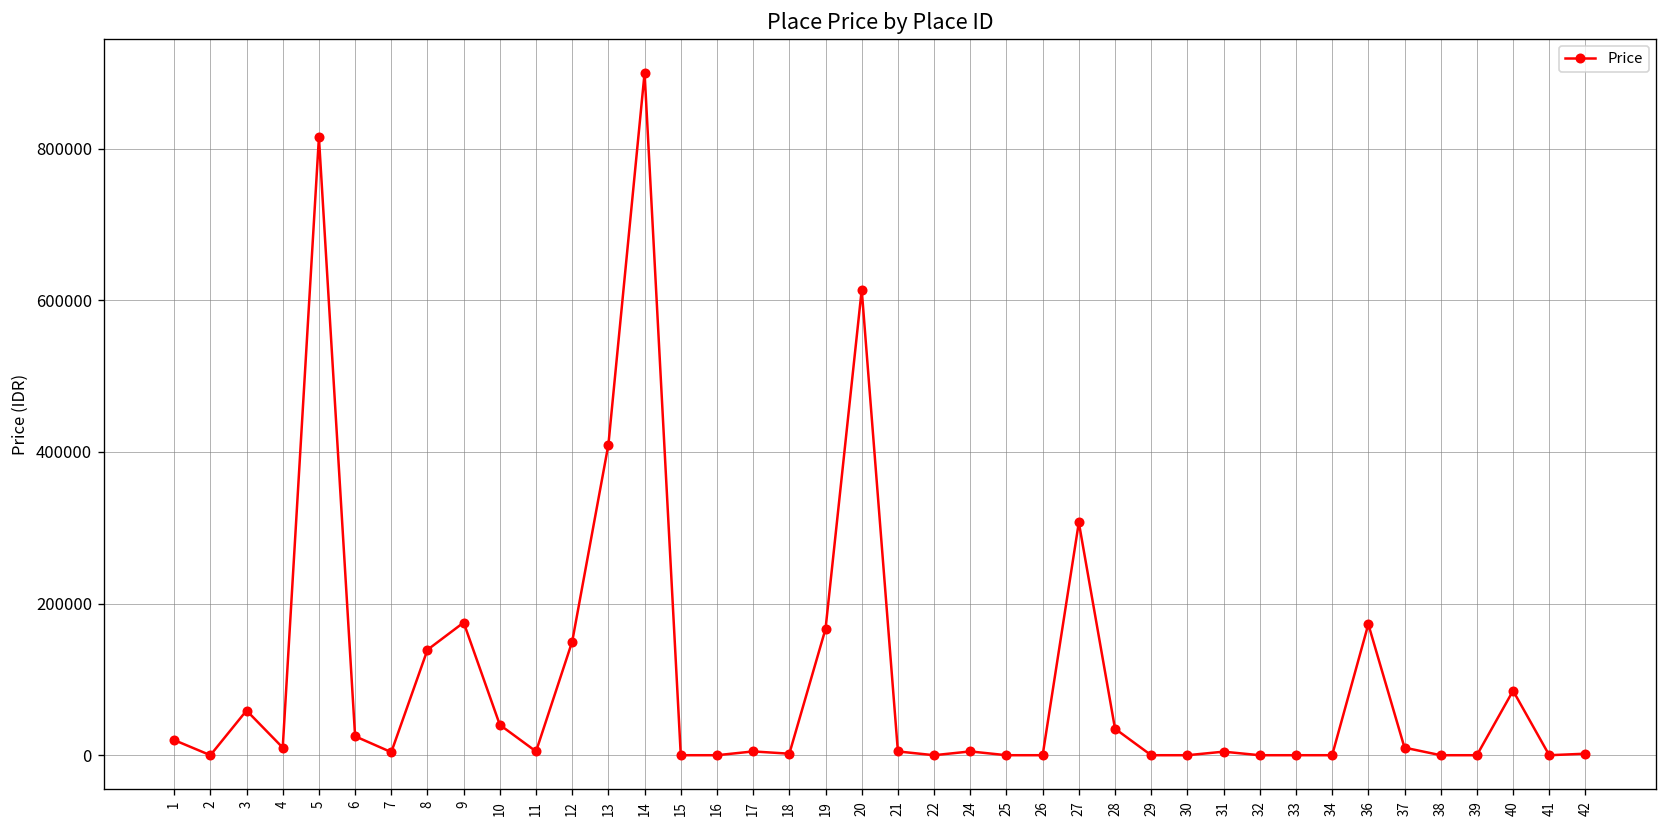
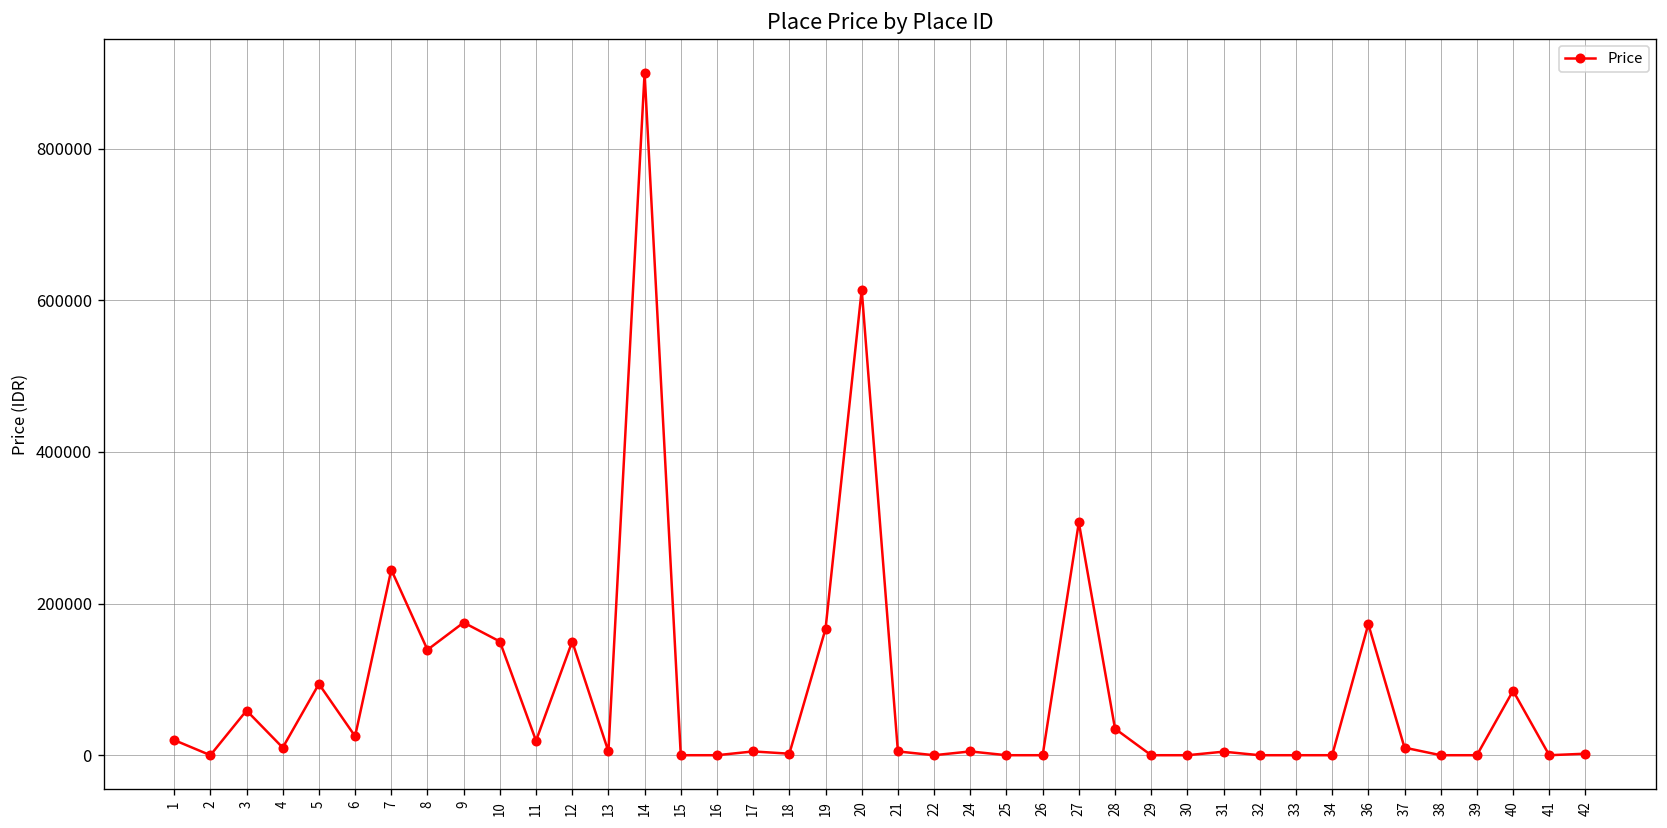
5: 810000 -> 90000
7: 0 -> 240000
10: 40000 -> 150000
11: 10000 -> 20000
13: 410000 -> 10000
